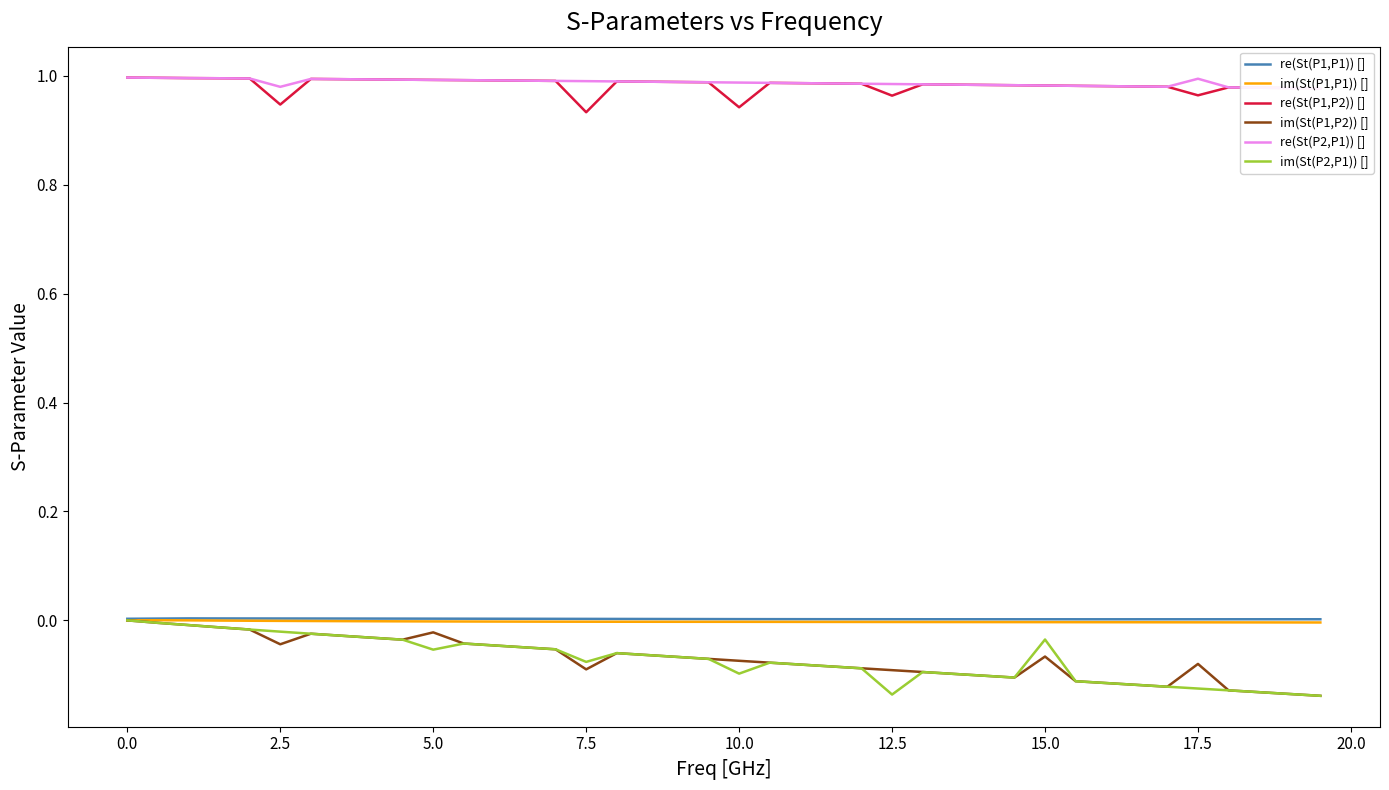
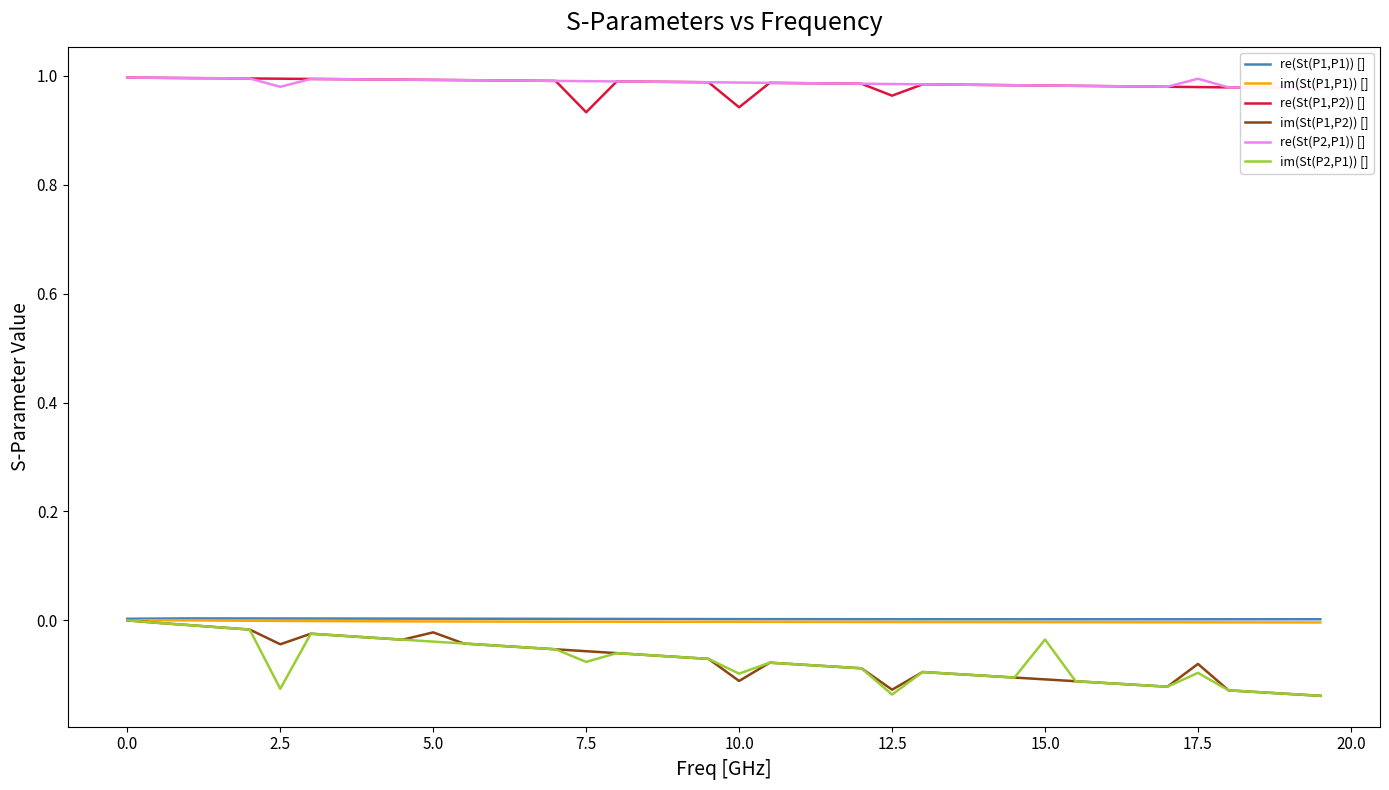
re(St(P1,P2)) [], 2.5: 0.95 -> 1.00
im(St(P2,P1)) [], 2.5: -0.02 -> -0.13
im(St(P2,P1)) [], 5.0: -0.05 -> -0.04
im(St(P1,P2)) [], 7.5: -0.09 -> -0.06
im(St(P1,P2)) [], 10.0: -0.07 -> -0.11
im(St(P1,P2)) [], 12.5: -0.09 -> -0.13
im(St(P1,P2)) [], 15.0: -0.07 -> -0.11
re(St(P1,P2)) [], 17.5: 0.96 -> 0.98
im(St(P2,P1)) [], 17.5: -0.13 -> -0.10
